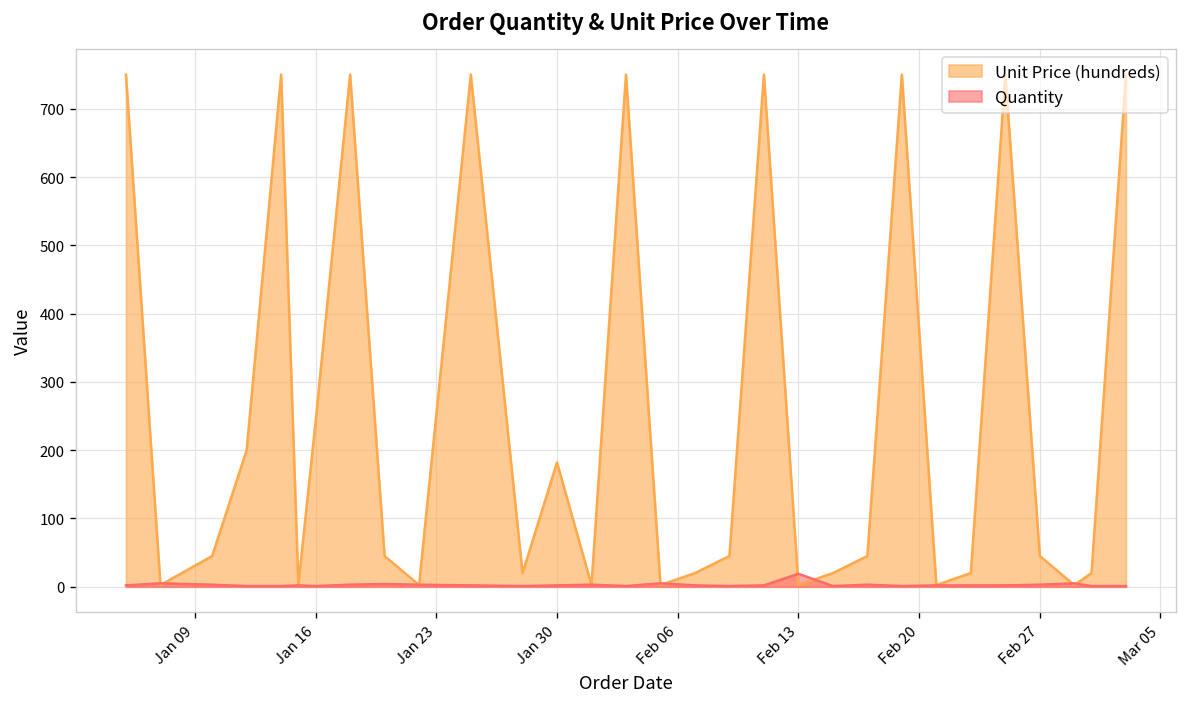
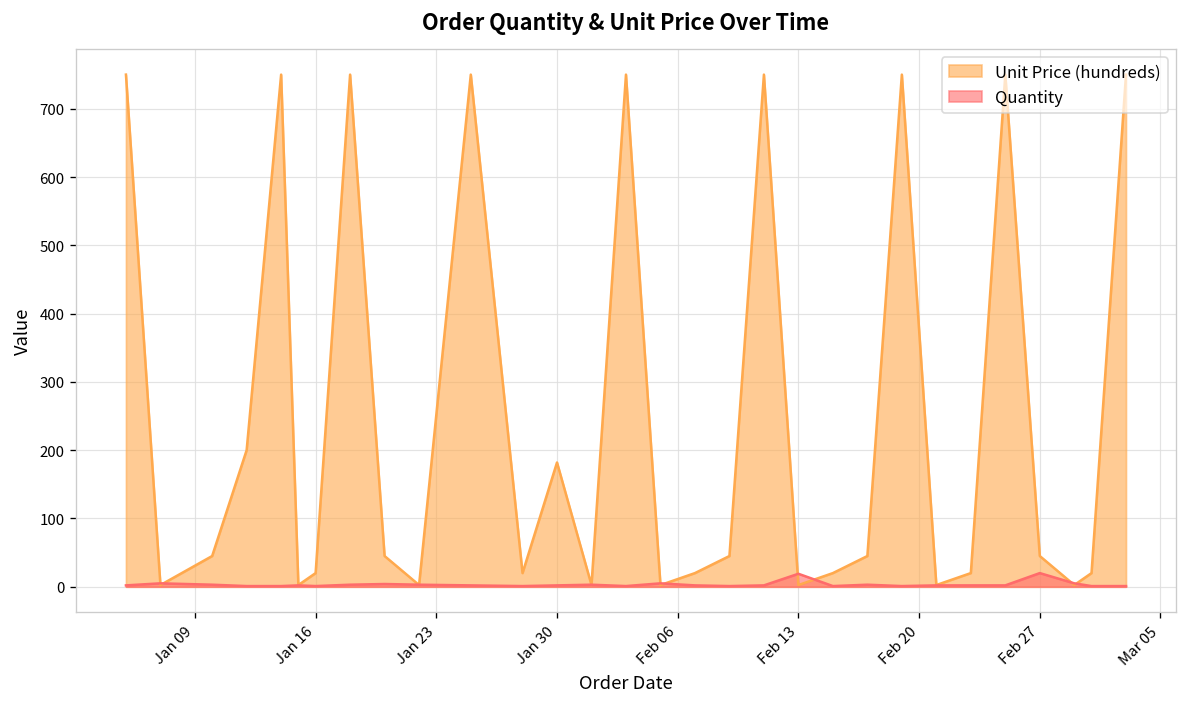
Unit Price (hundreds), Jan 16: 240 -> 20
Quantity, Feb 27: 0 -> 20
